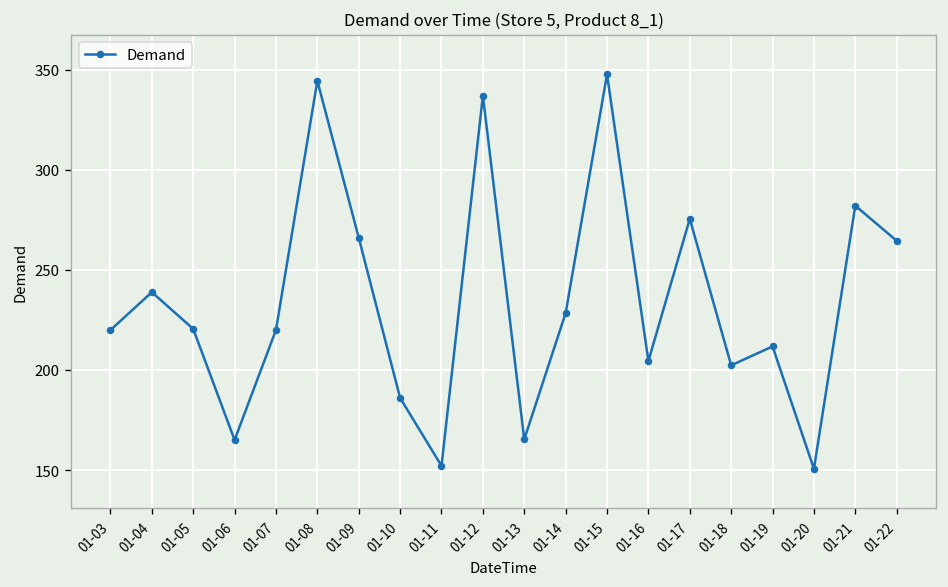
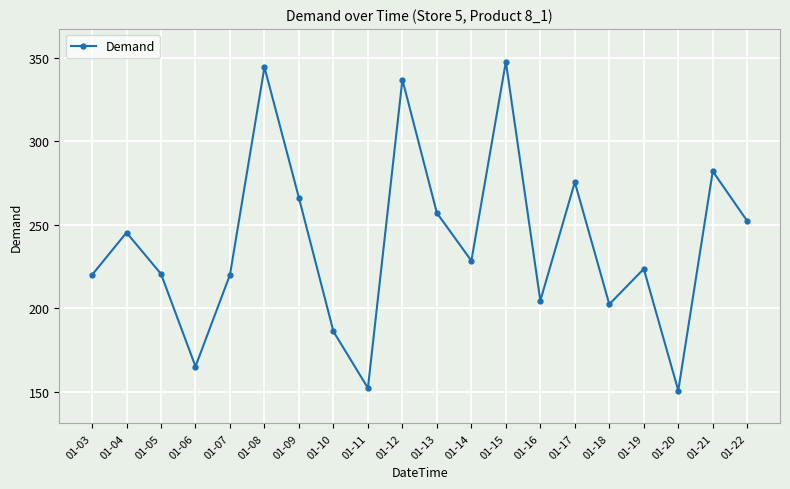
01-04: 239 -> 245
01-13: 165 -> 257
01-19: 212 -> 224
01-22: 264 -> 252
